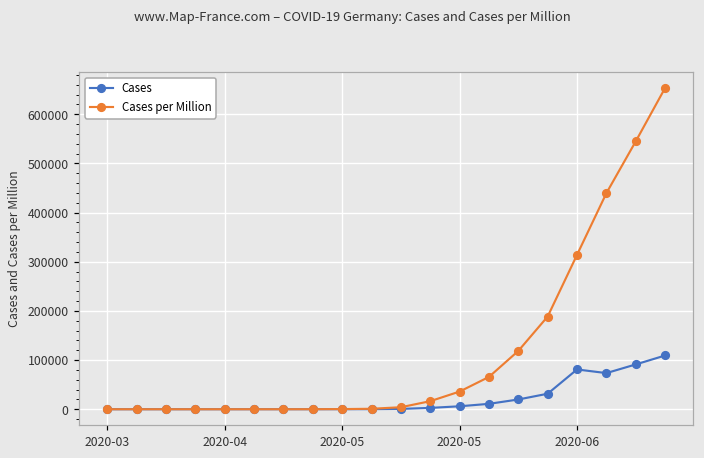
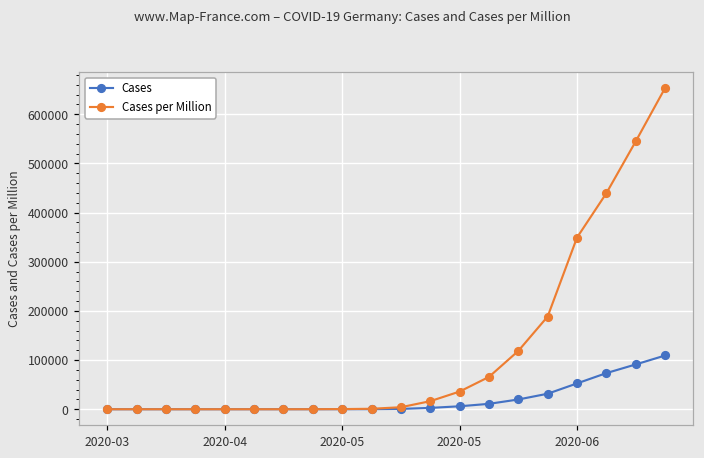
Cases, 2020-06: 80000 -> 50000
Cases per Million, 2020-06: 310000 -> 350000
